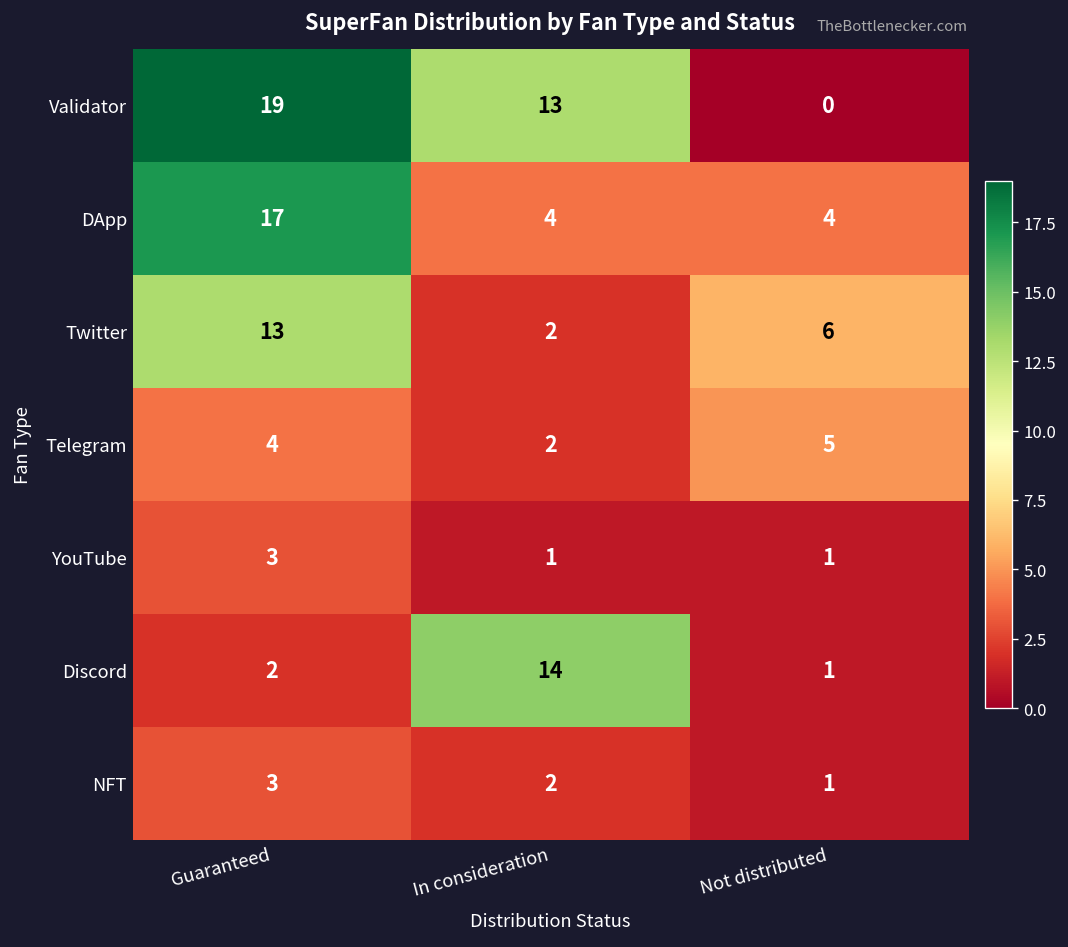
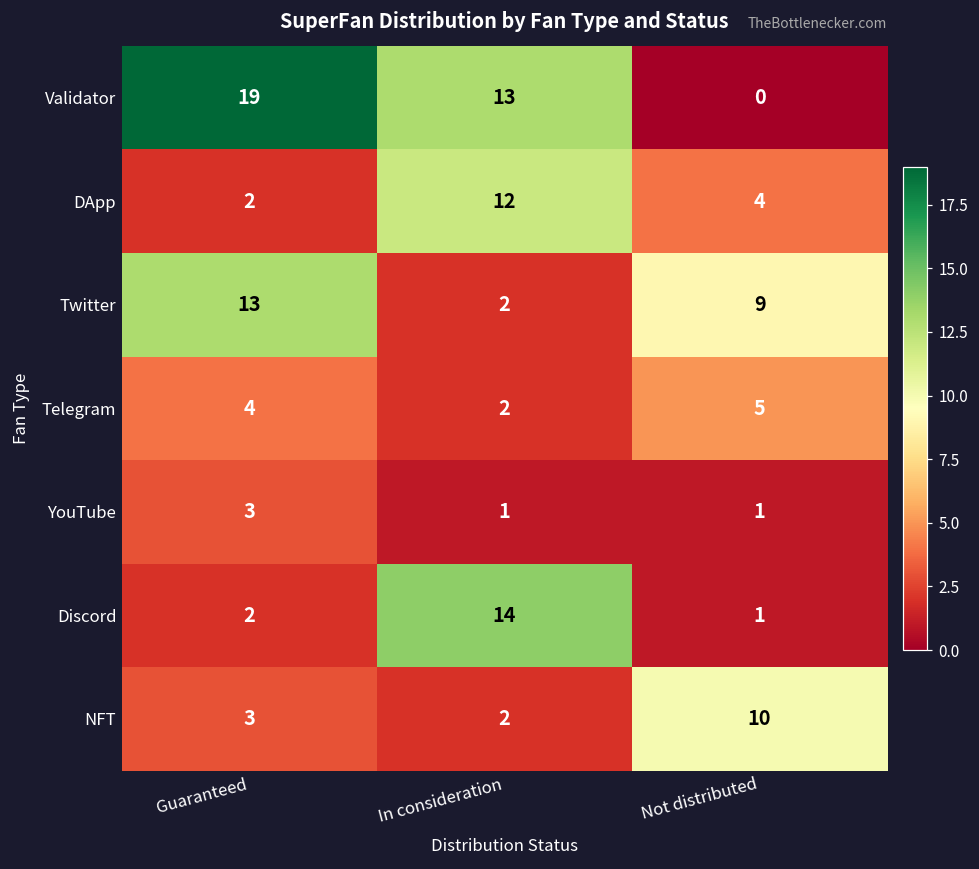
DApp, Guaranteed: 17 -> 2
DApp, In consideration: 4 -> 12
Twitter, Not distributed: 6 -> 9
NFT, Not distributed: 1 -> 10
